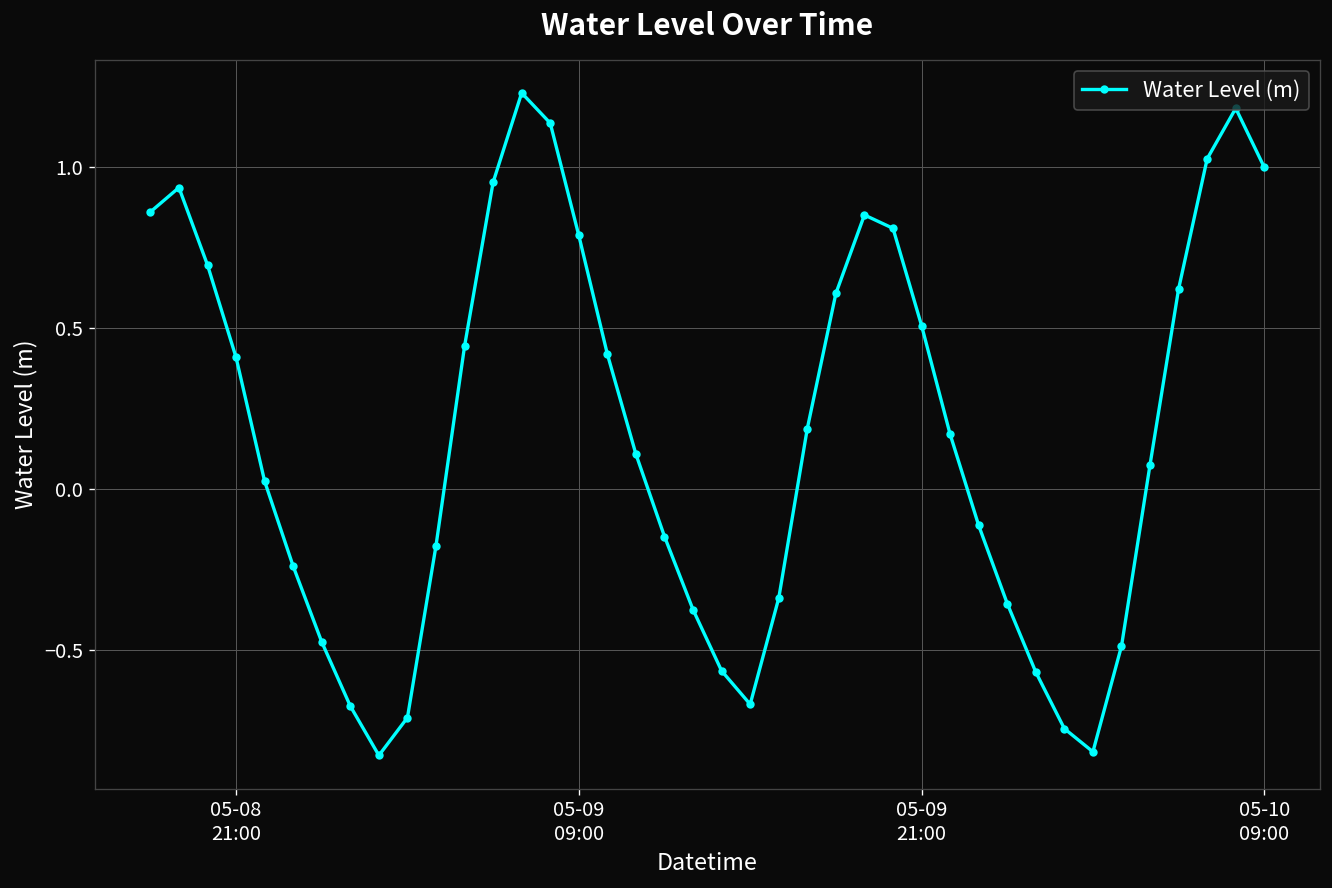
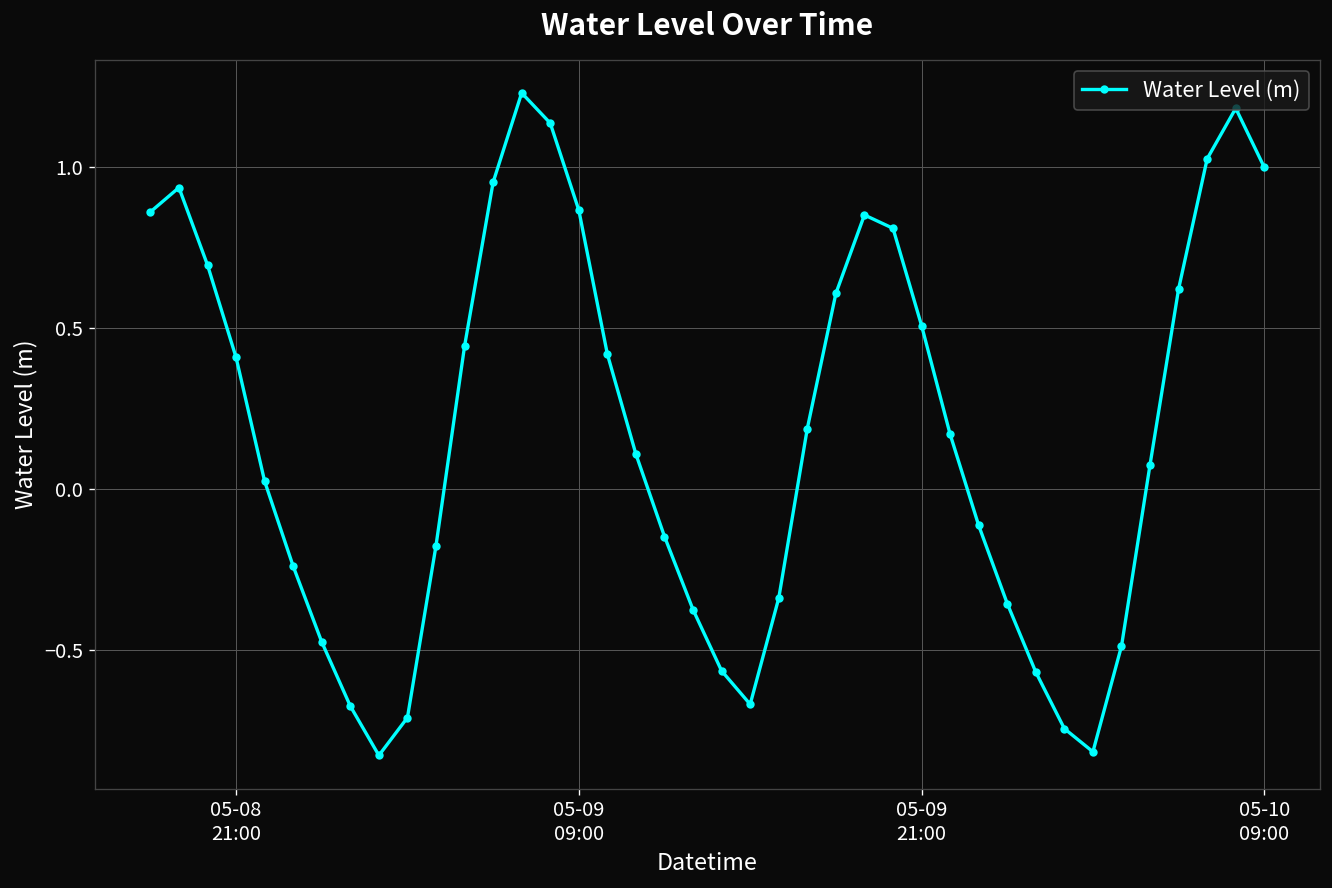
05-09 09:00: 0.79 -> 0.87
